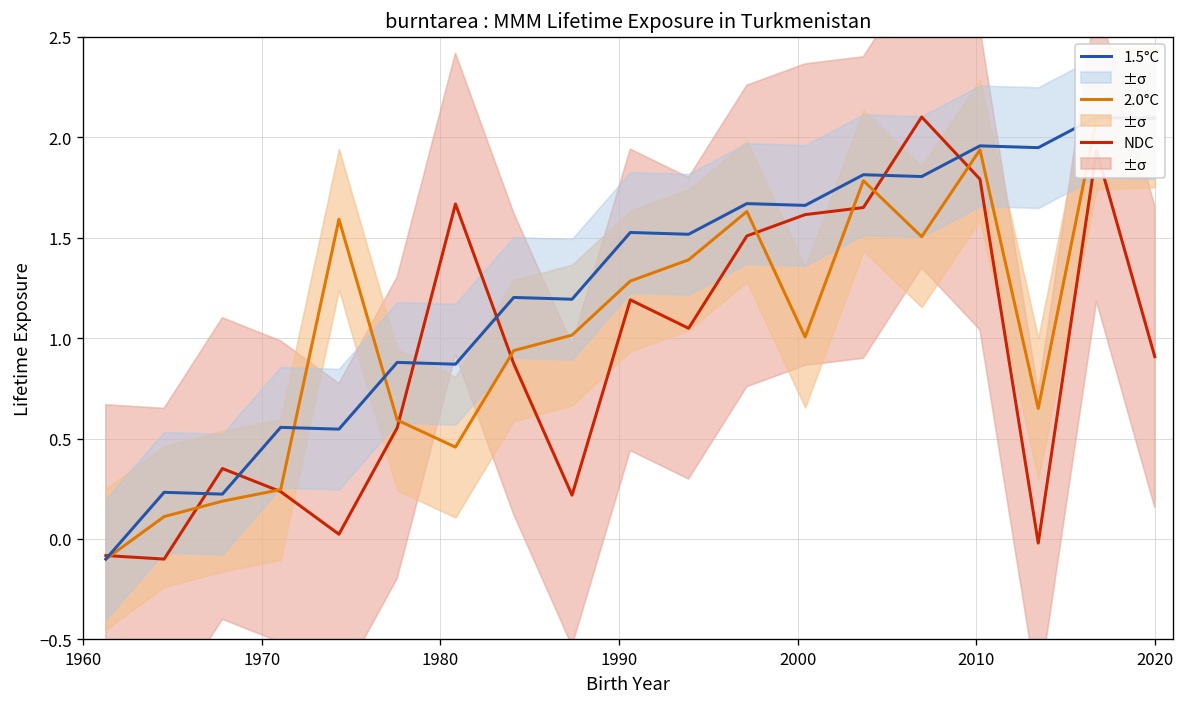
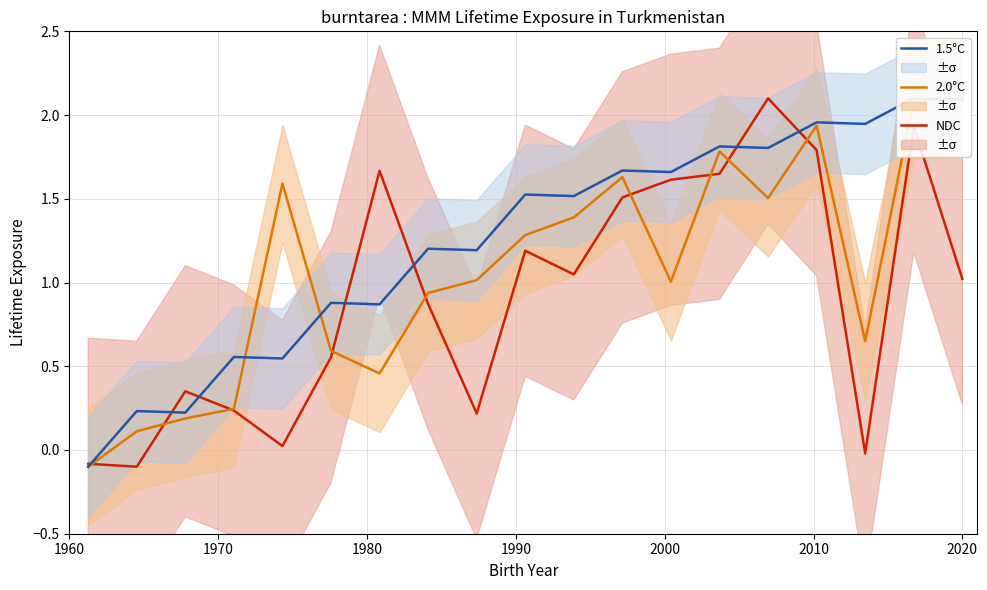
NDC, 2020: 0.91 -> 1.02
